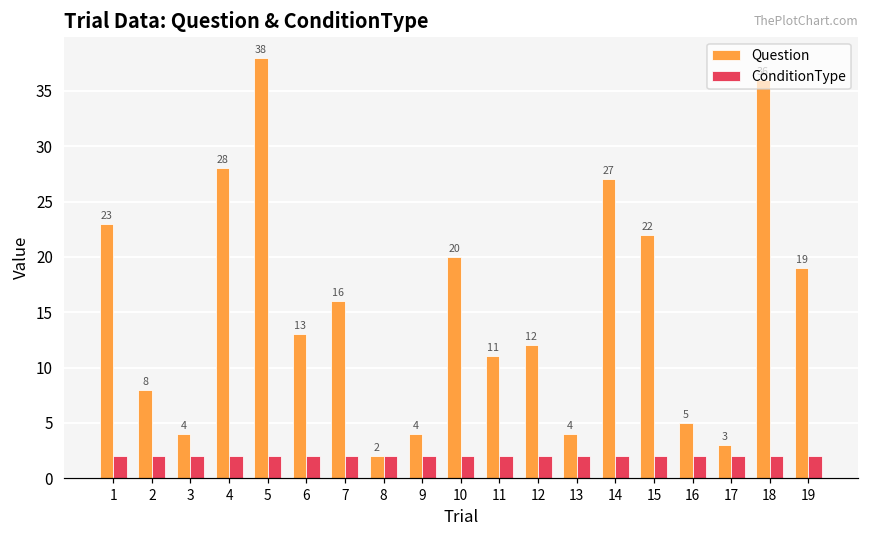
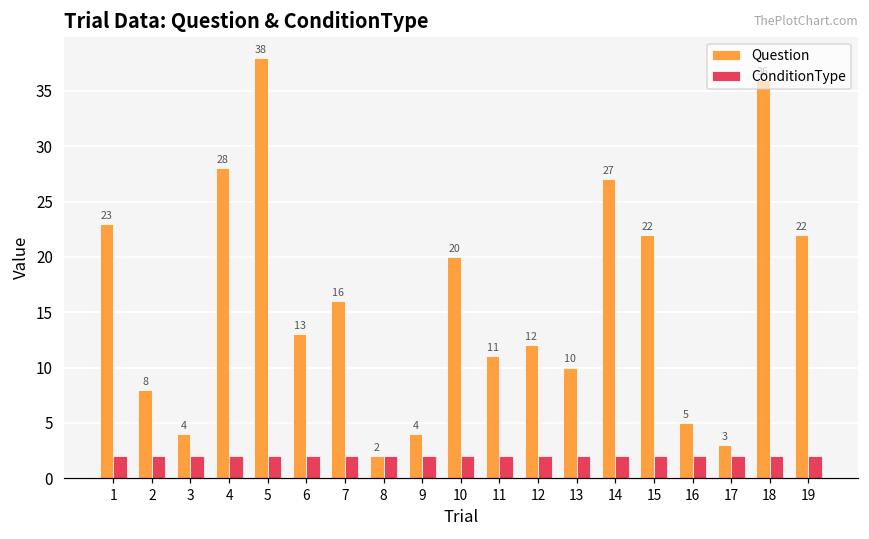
Question, 13: 4 -> 10
Question, 19: 19 -> 22
